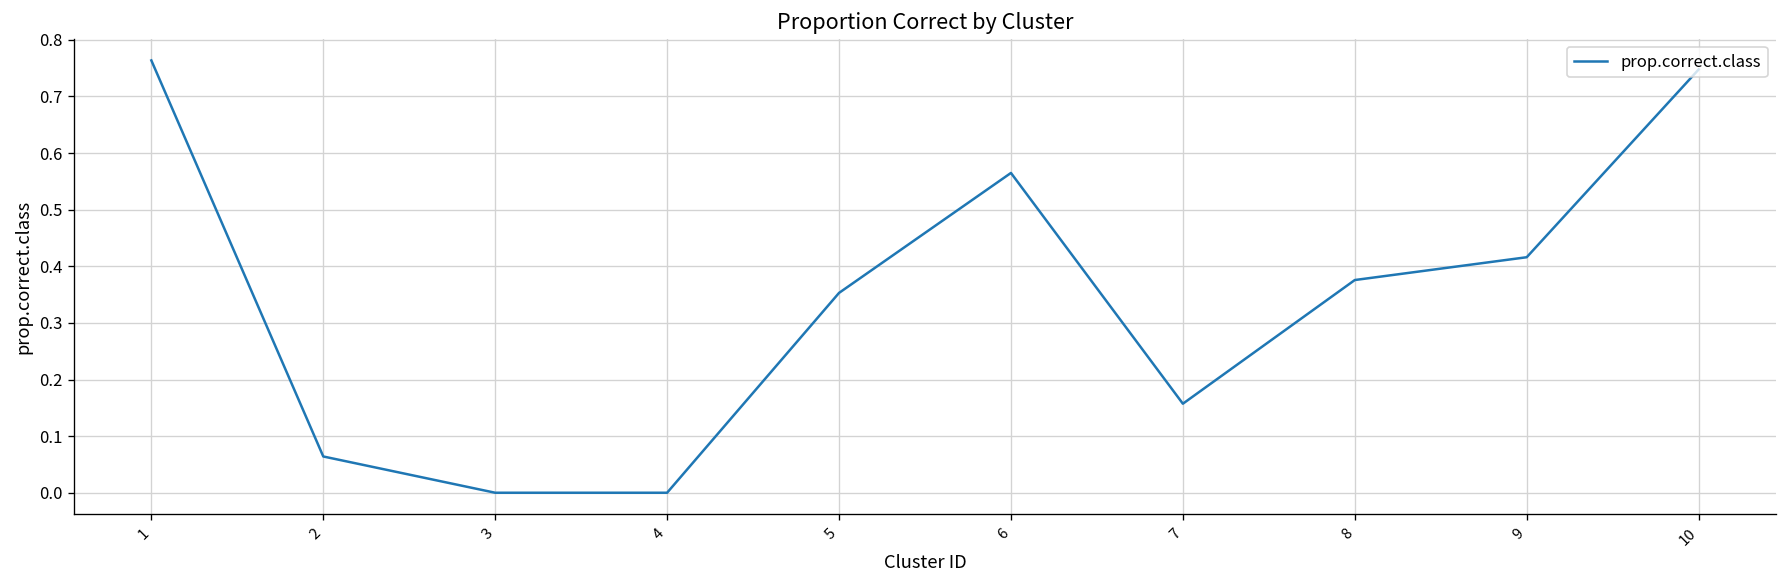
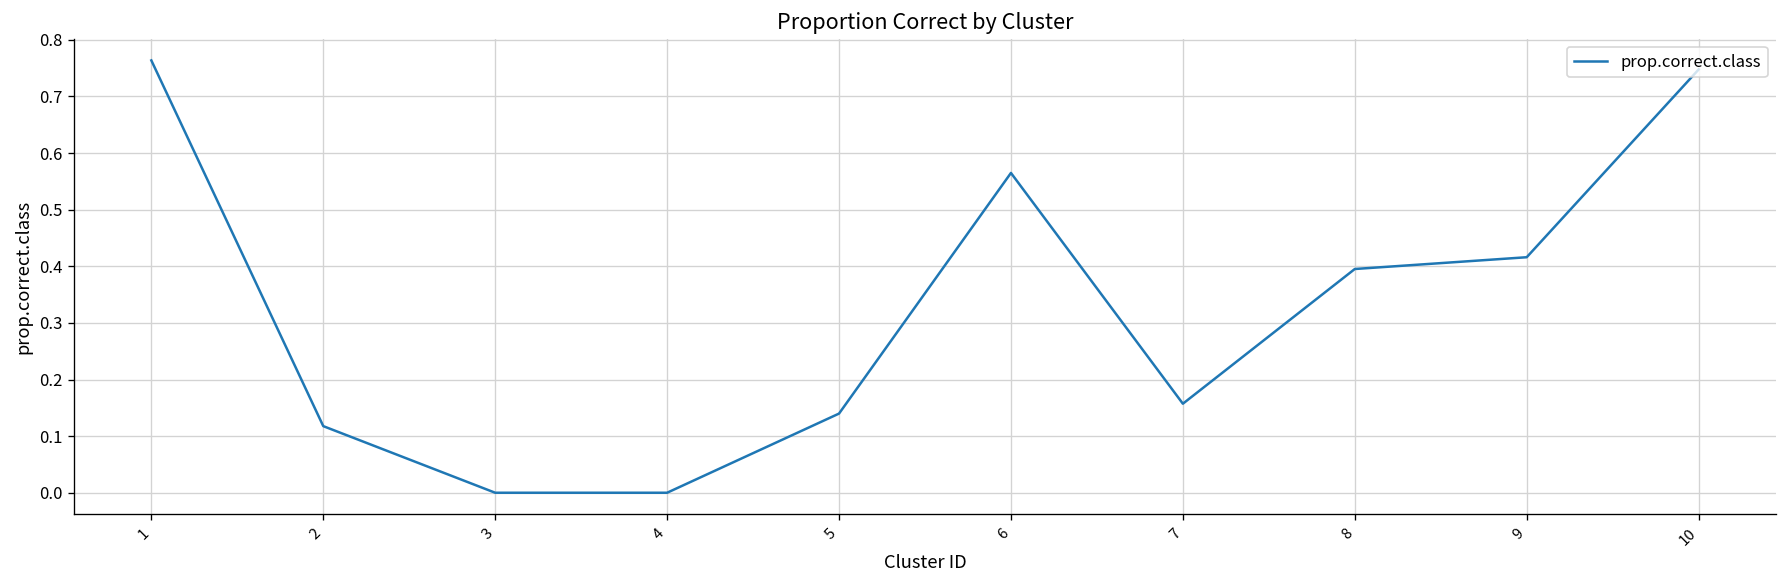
2: 0.06 -> 0.12
5: 0.35 -> 0.14
8: 0.38 -> 0.40
